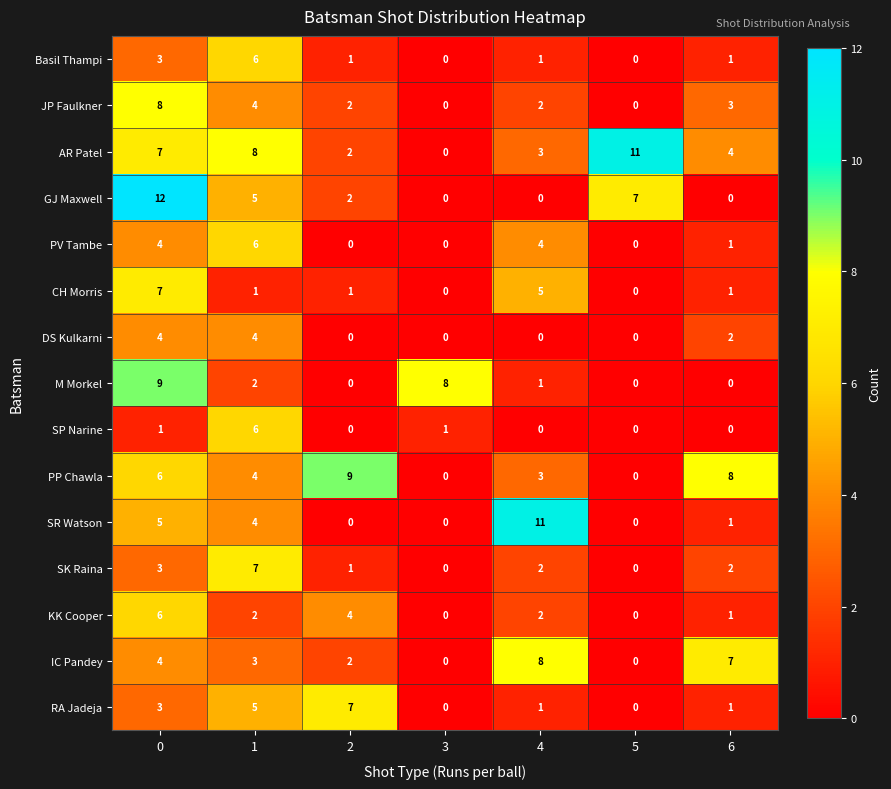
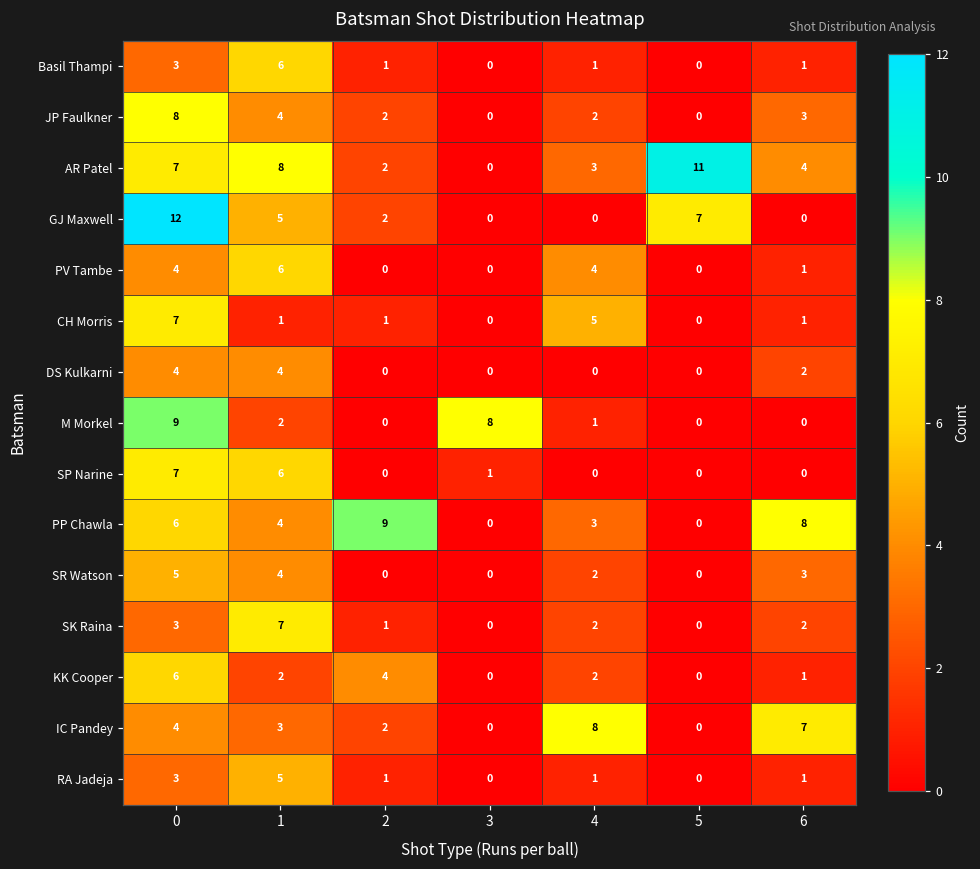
SP Narine, 0: 1 -> 7
SR Watson, 4: 11 -> 2
SR Watson, 6: 1 -> 3
RA Jadeja, 2: 7 -> 1
